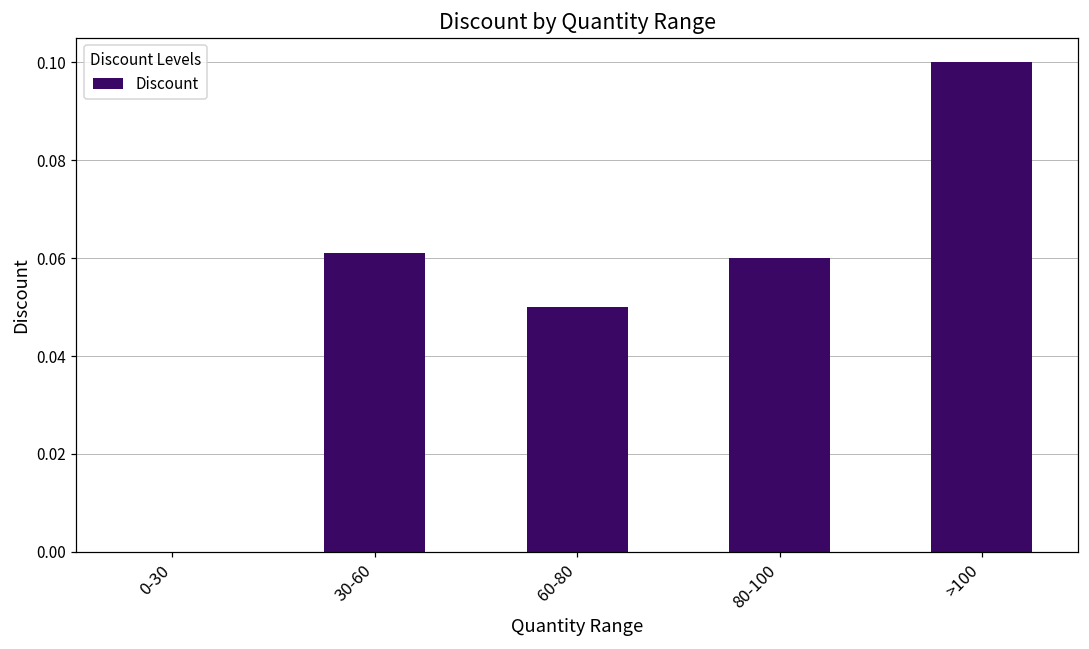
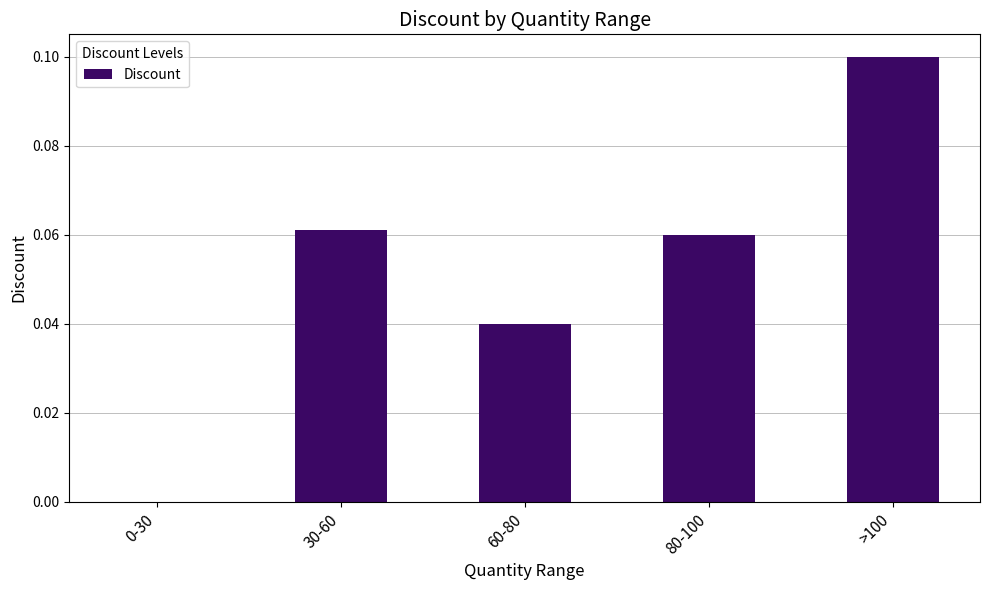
60-80: 0.05 -> 0.04
